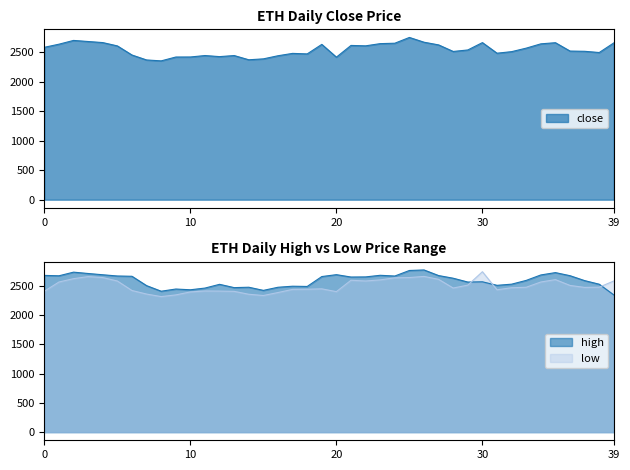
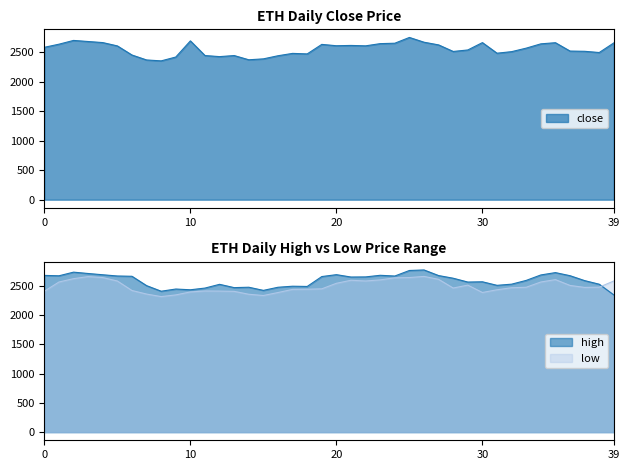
ETH Daily Close Price, 10: 2400 -> 2700
ETH Daily Close Price, 20: 2400 -> 2600
ETH Daily High vs Low Price Range, low, 20: 2400 -> 2500
ETH Daily High vs Low Price Range, low, 30: 2700 -> 2400
